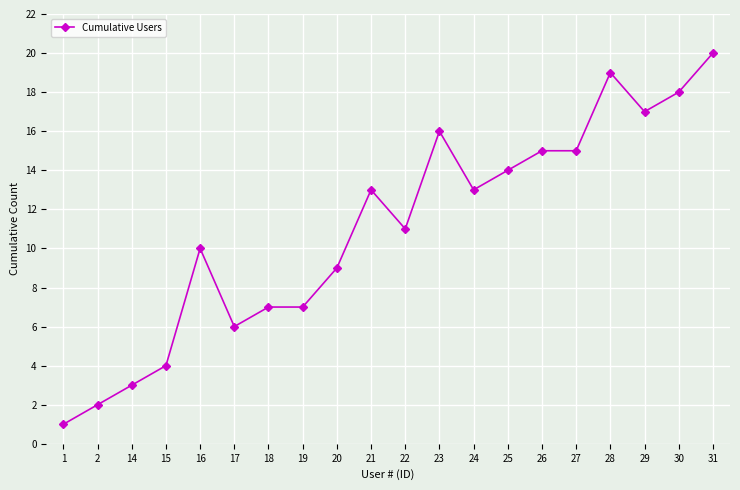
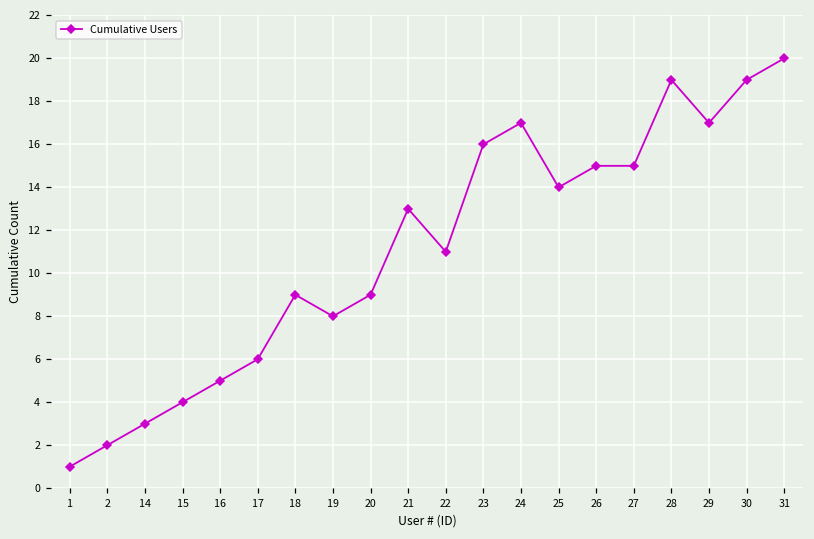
16: 10 -> 5
18: 7 -> 9
19: 7 -> 8
24: 13 -> 17
30: 18 -> 19
